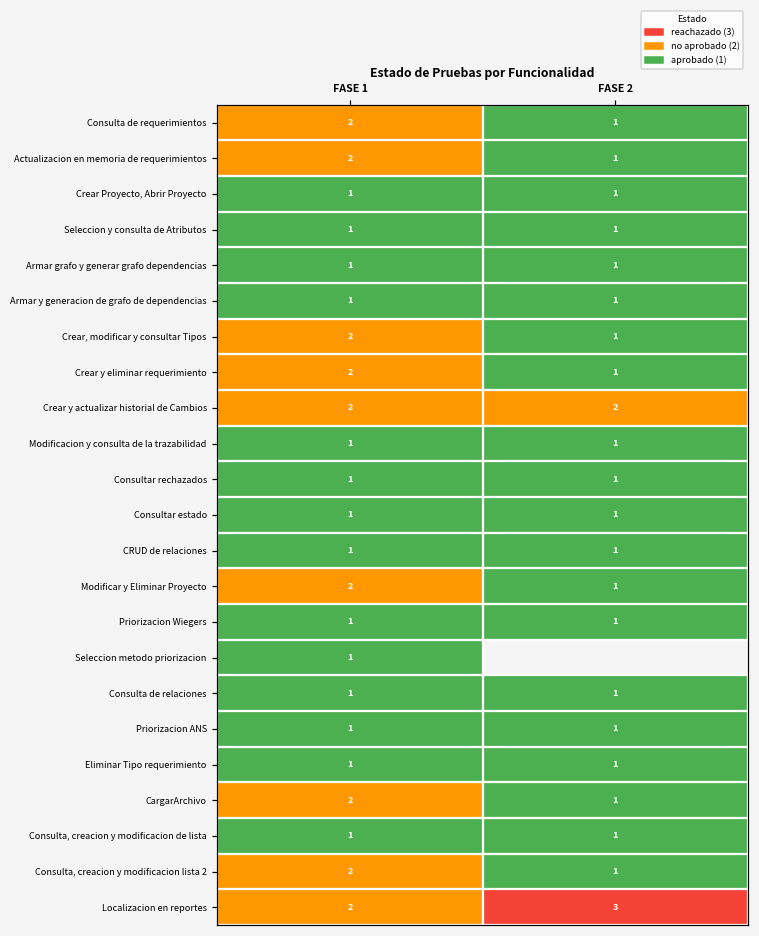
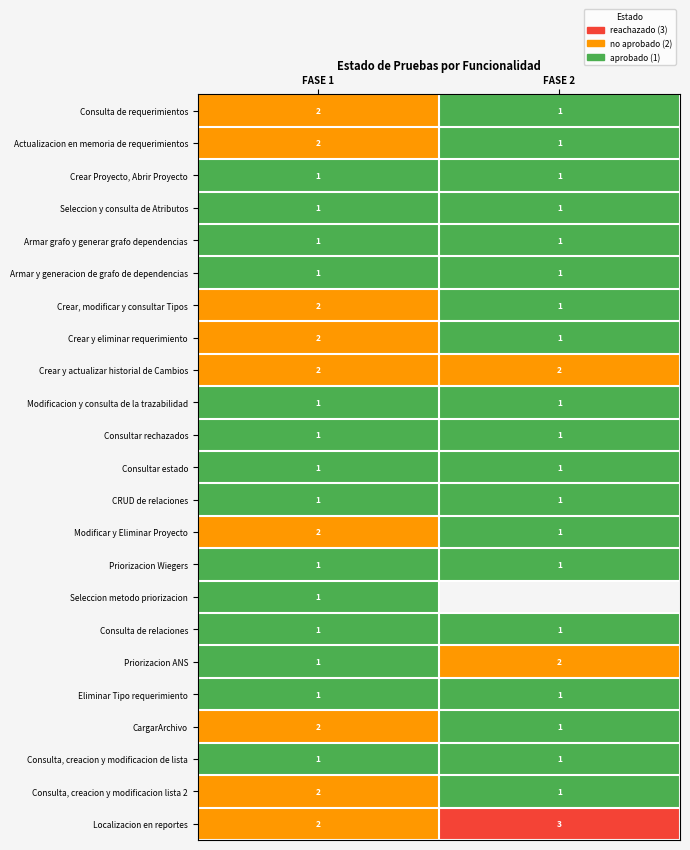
Priorizacion ANS, FASE 2: 1 -> 2
